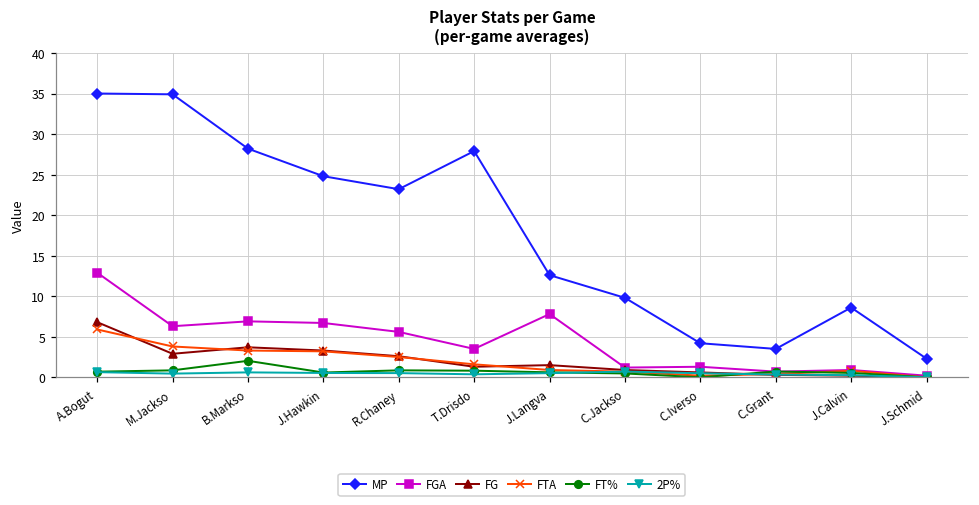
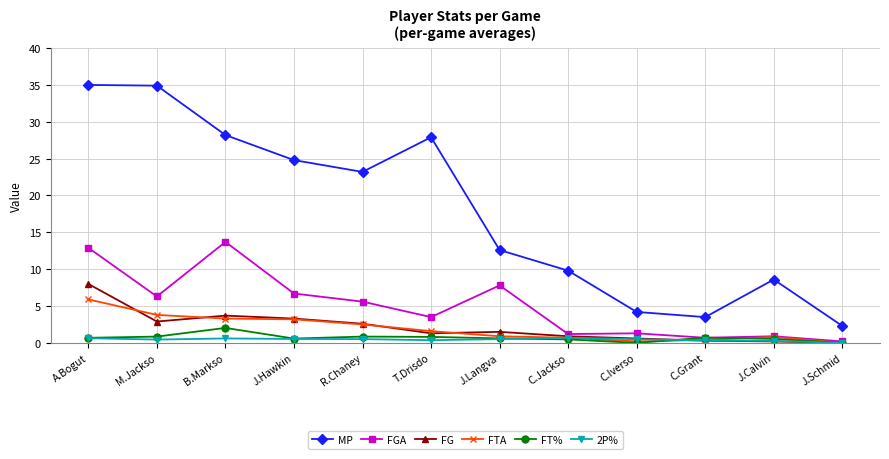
FG, A.Bogut: 7 -> 8
FGA, B.Markso: 7 -> 14
